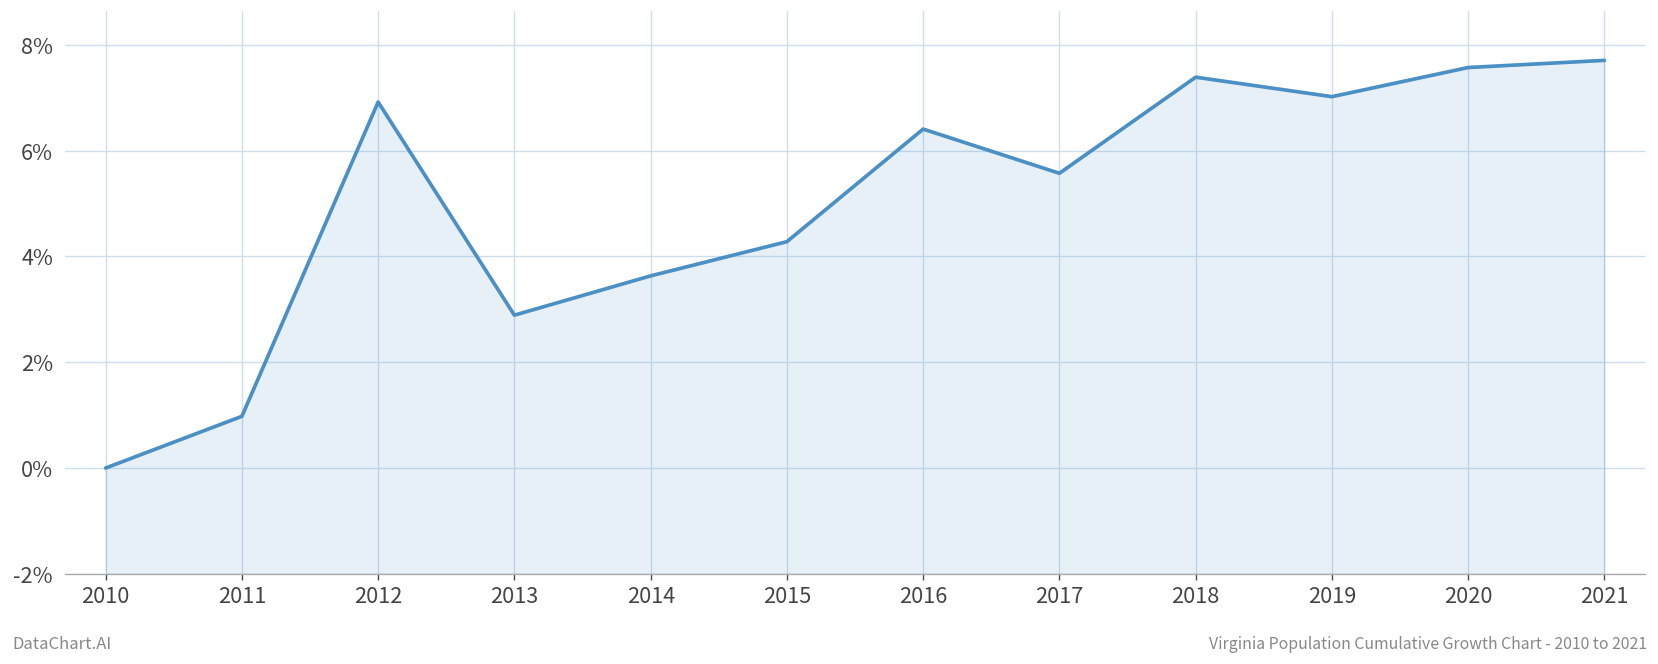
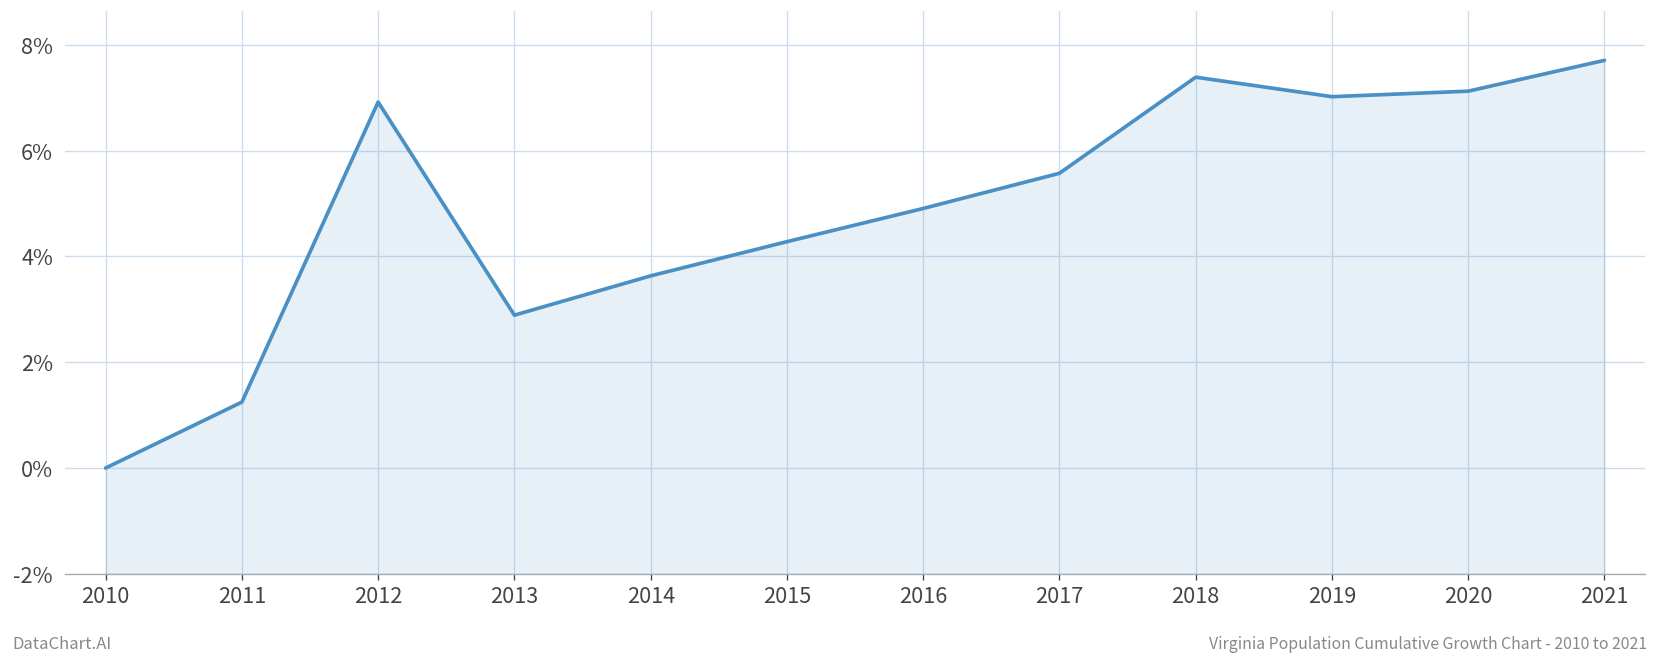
2011: 1.0% -> 1.2%
2016: 6.4% -> 4.9%
2020: 7.6% -> 7.1%
